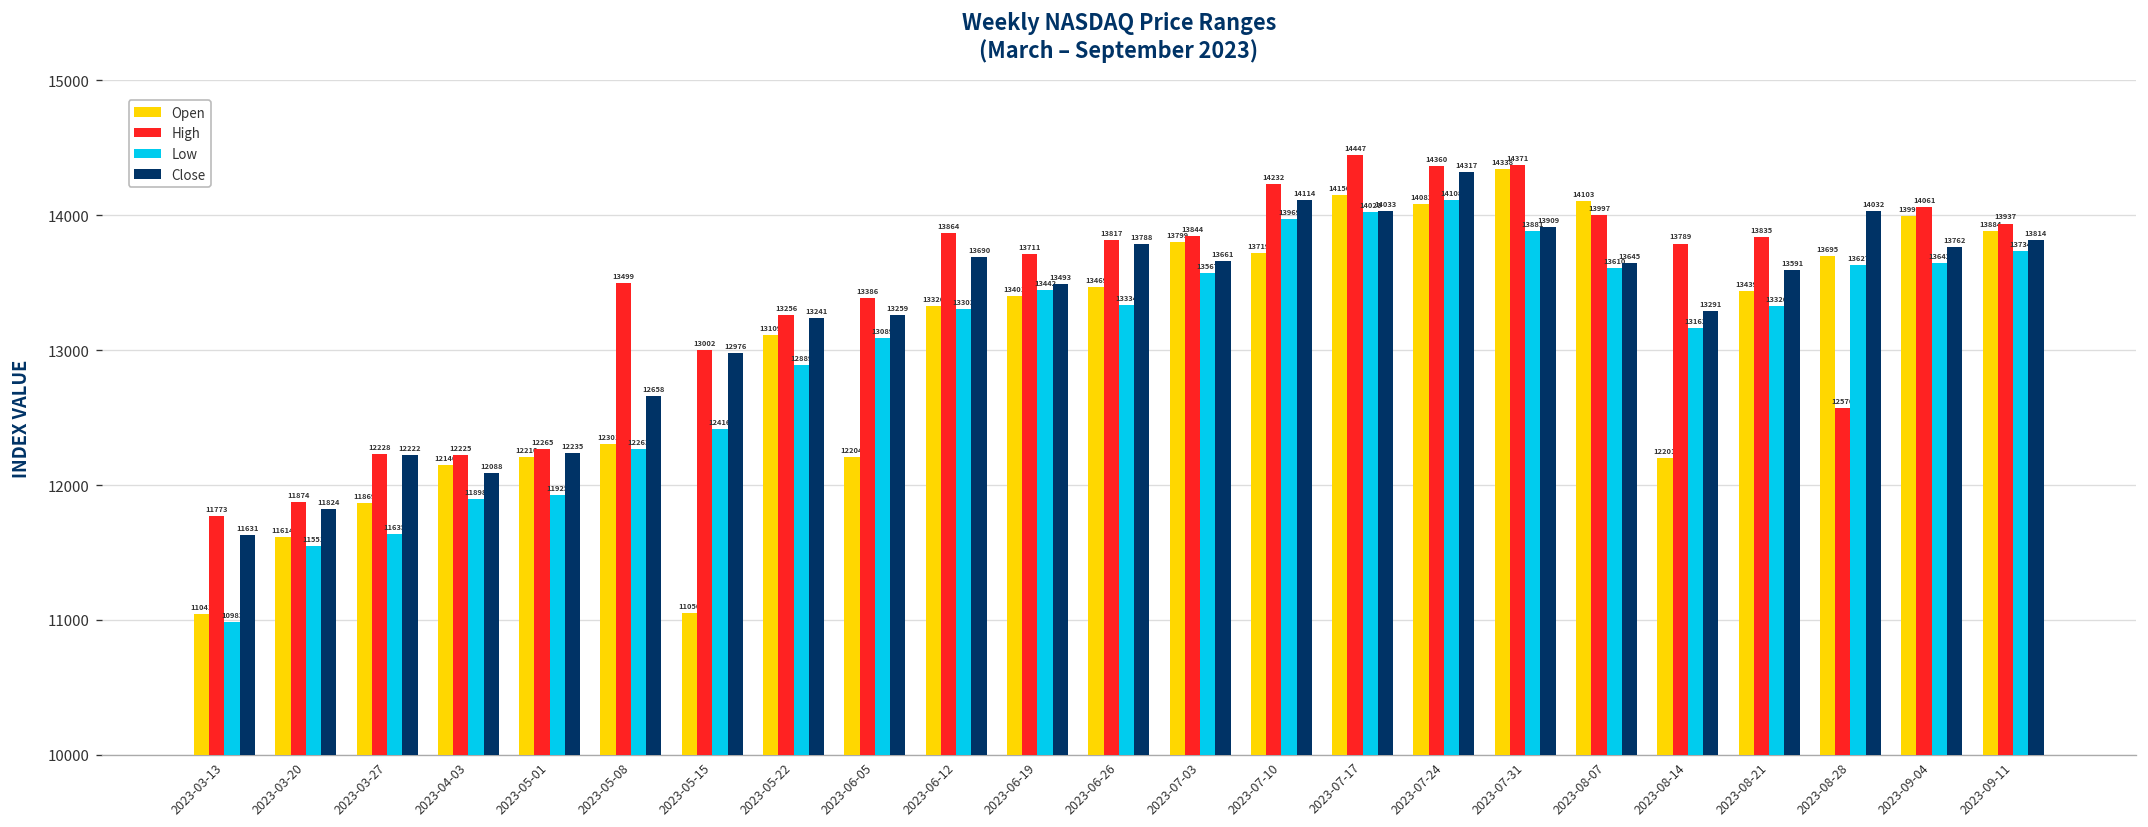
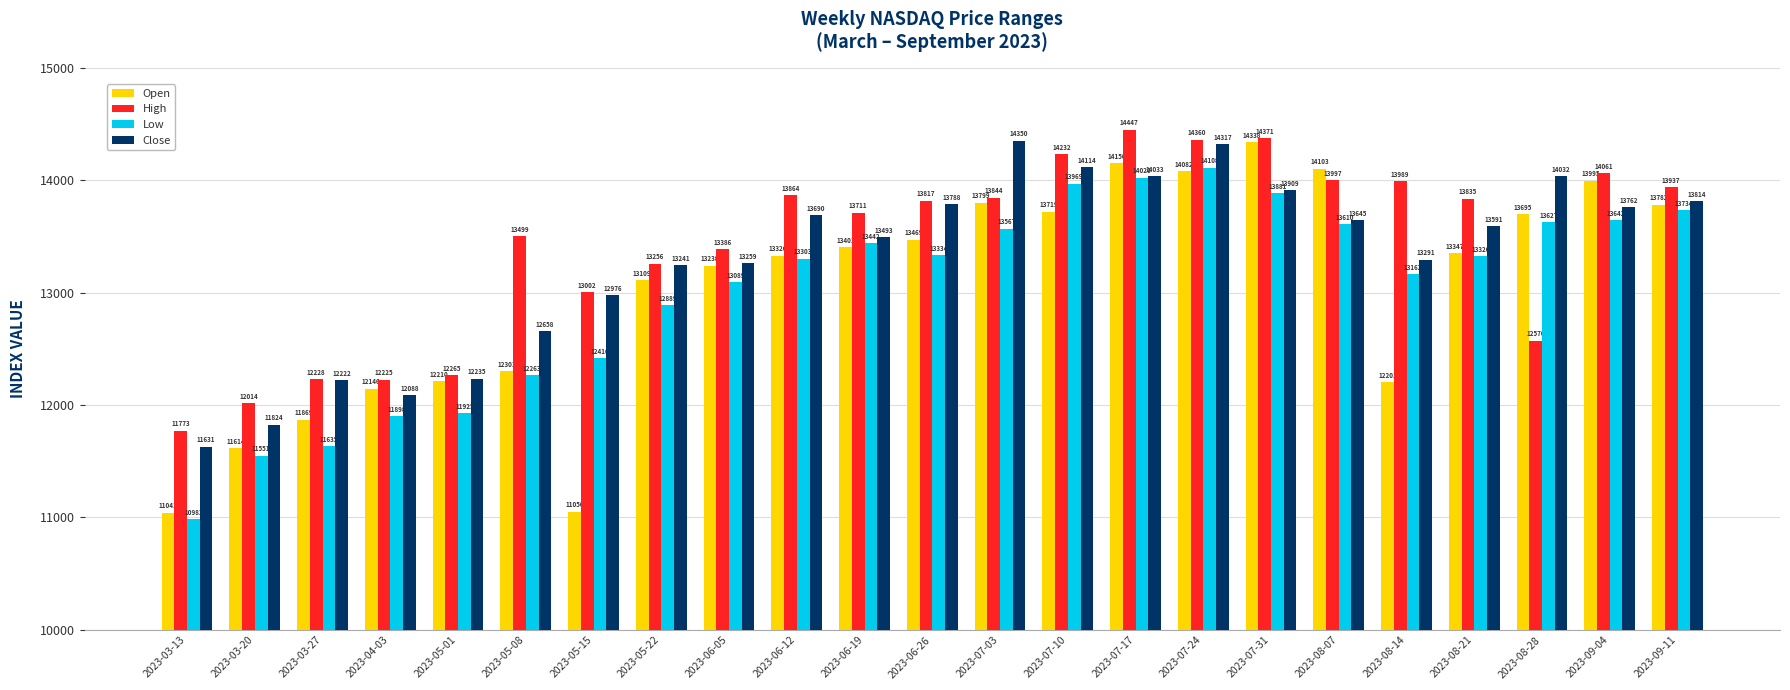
High, 2023-03-20: 11874 -> 12014
Open, 2023-06-05: 12204 -> 13238
Close, 2023-07-03: 13661 -> 14350
High, 2023-08-14: 13789 -> 13989
Open, 2023-08-21: 13439 -> 13347
Open, 2023-09-11: 13884 -> 13782
